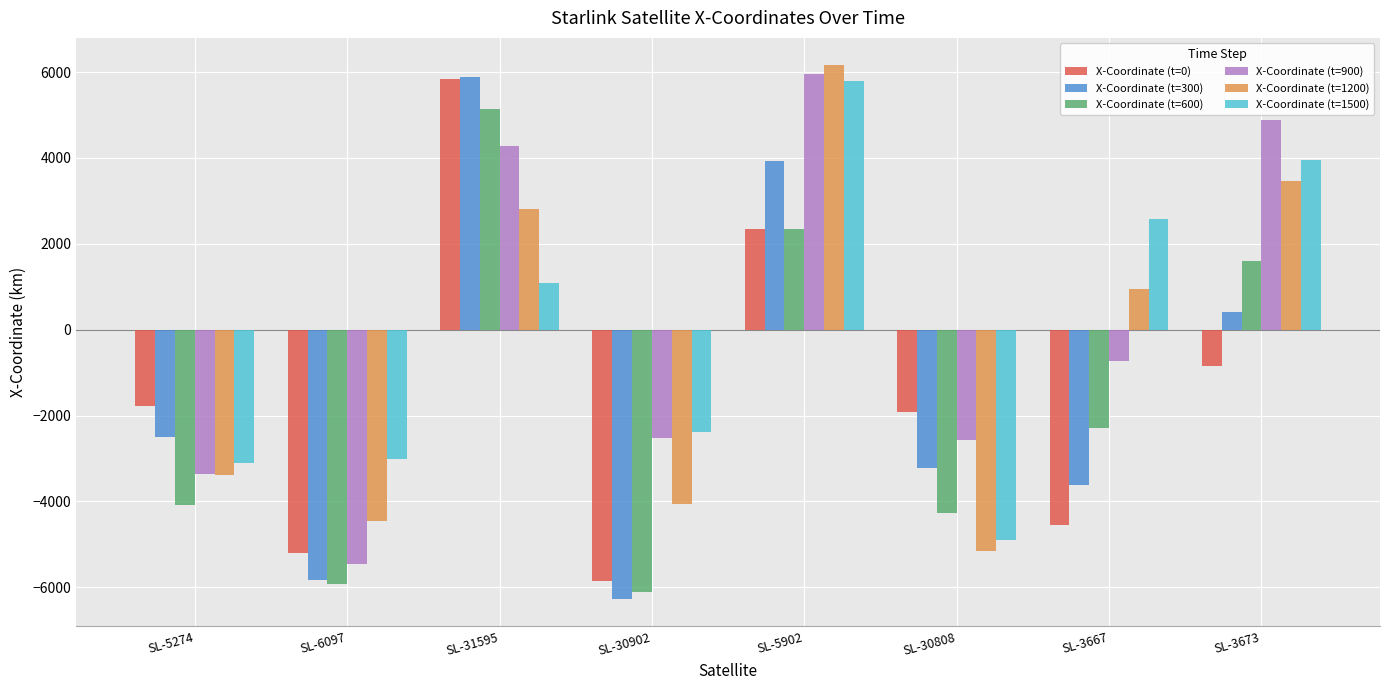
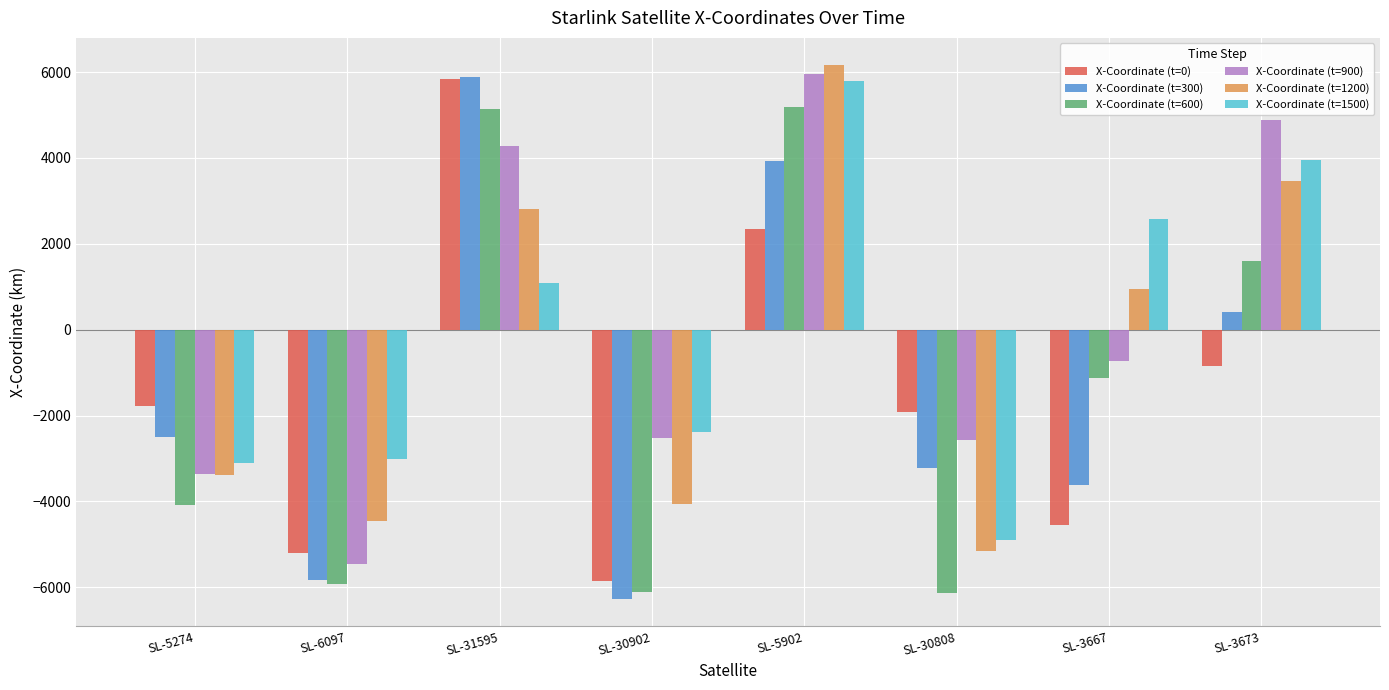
X-Coordinate (t=600), SL-5902: 2300 -> 5200
X-Coordinate (t=600), SL-30808: -4300 -> -6100
X-Coordinate (t=600), SL-3667: -2300 -> -1100
